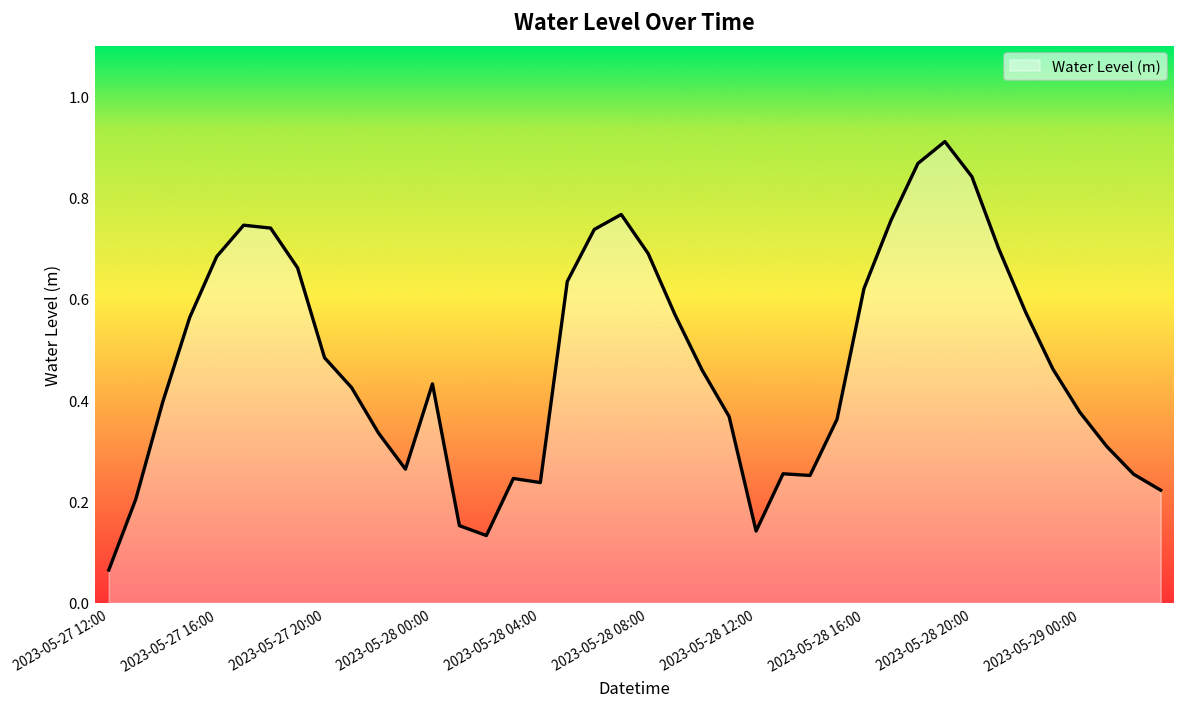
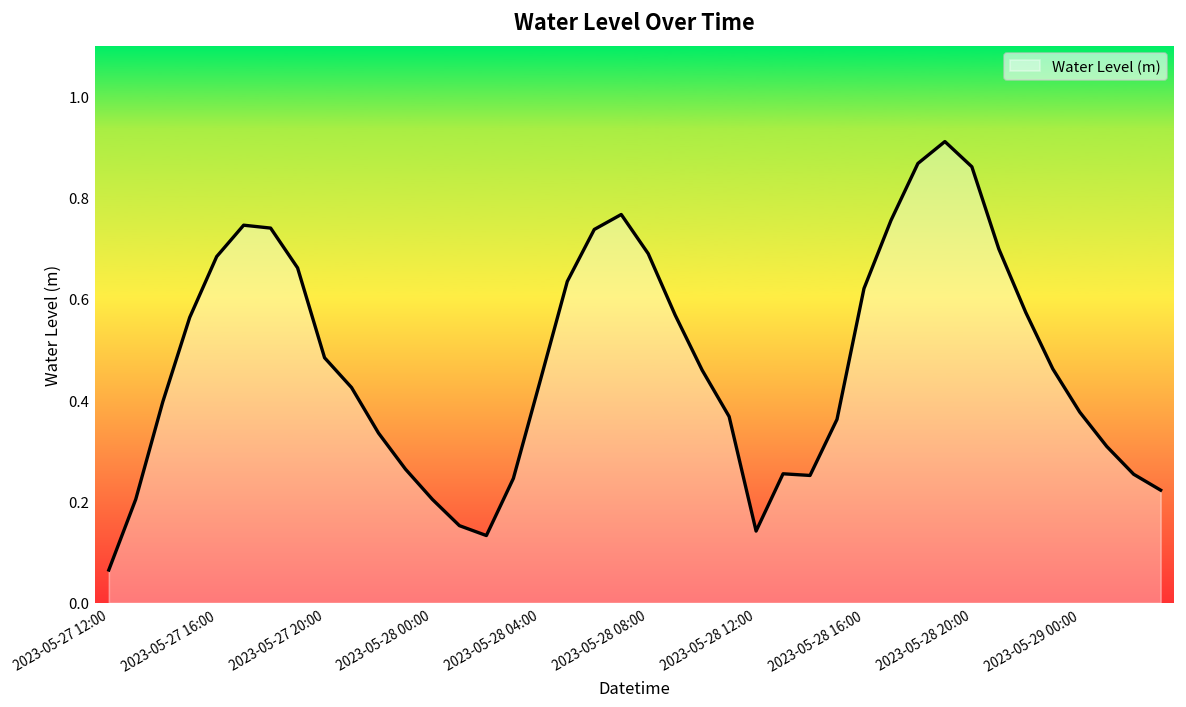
2023-05-28 00:00: 0.43 -> 0.20
2023-05-28 04:00: 0.24 -> 0.44
2023-05-28 20:00: 0.84 -> 0.86
